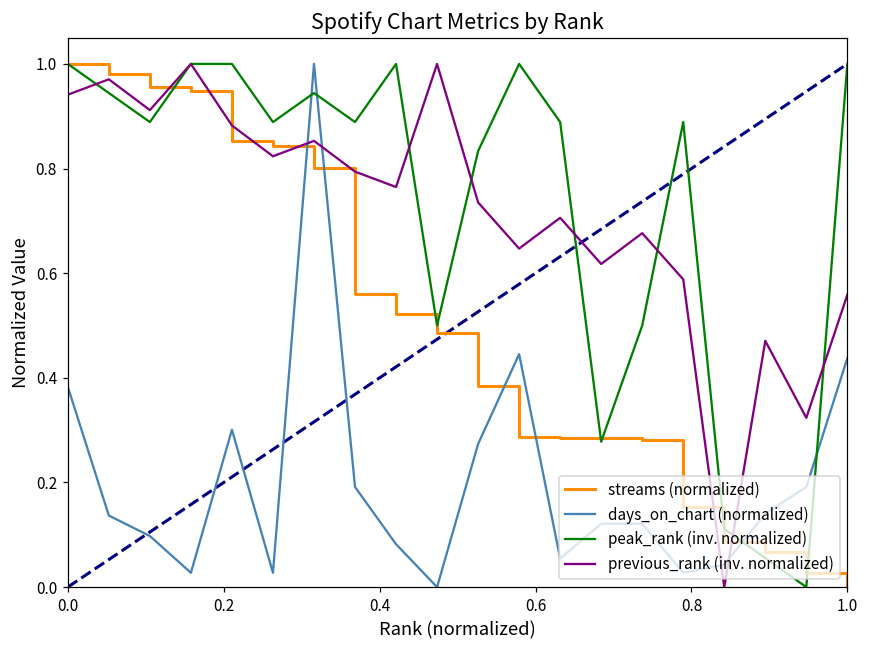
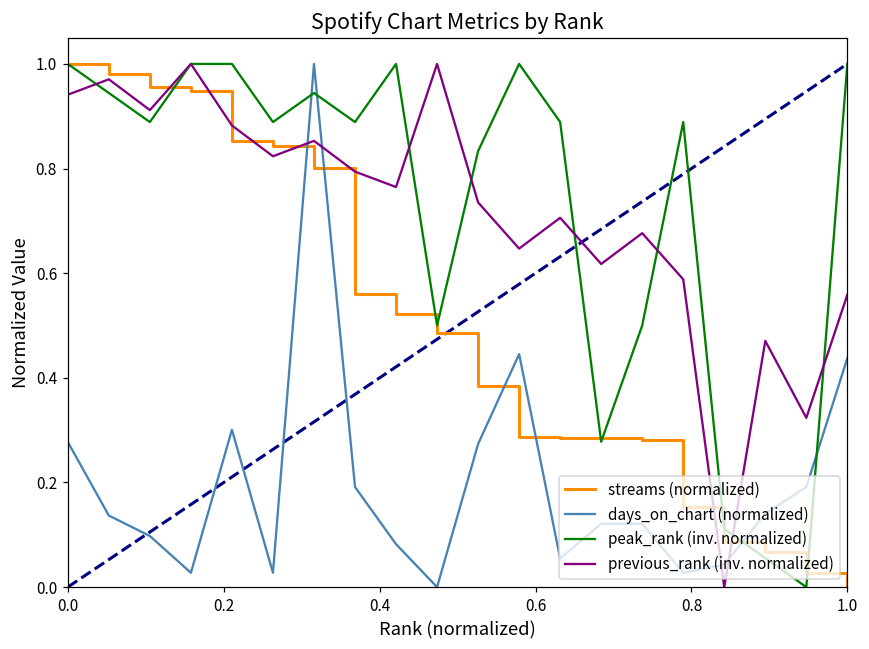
days_on_chart (normalized), 0.0: 0.38 -> 0.28
